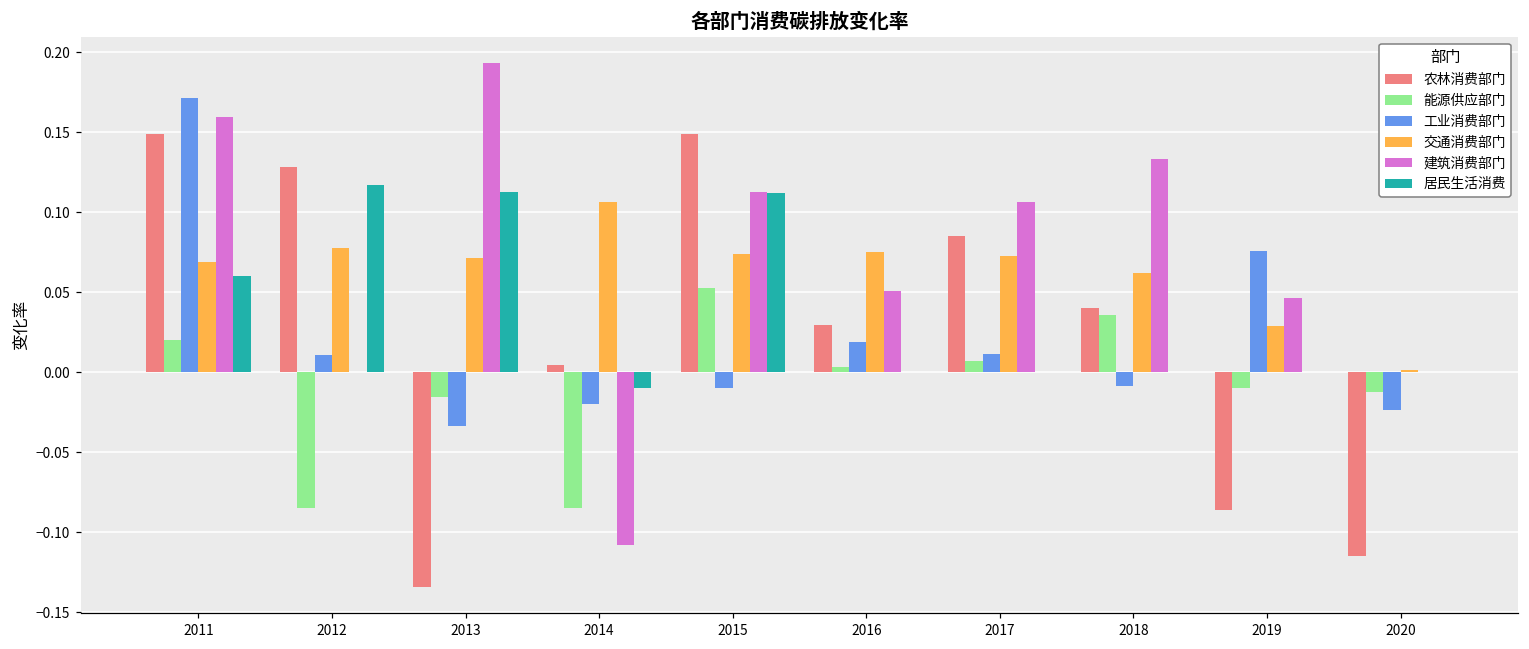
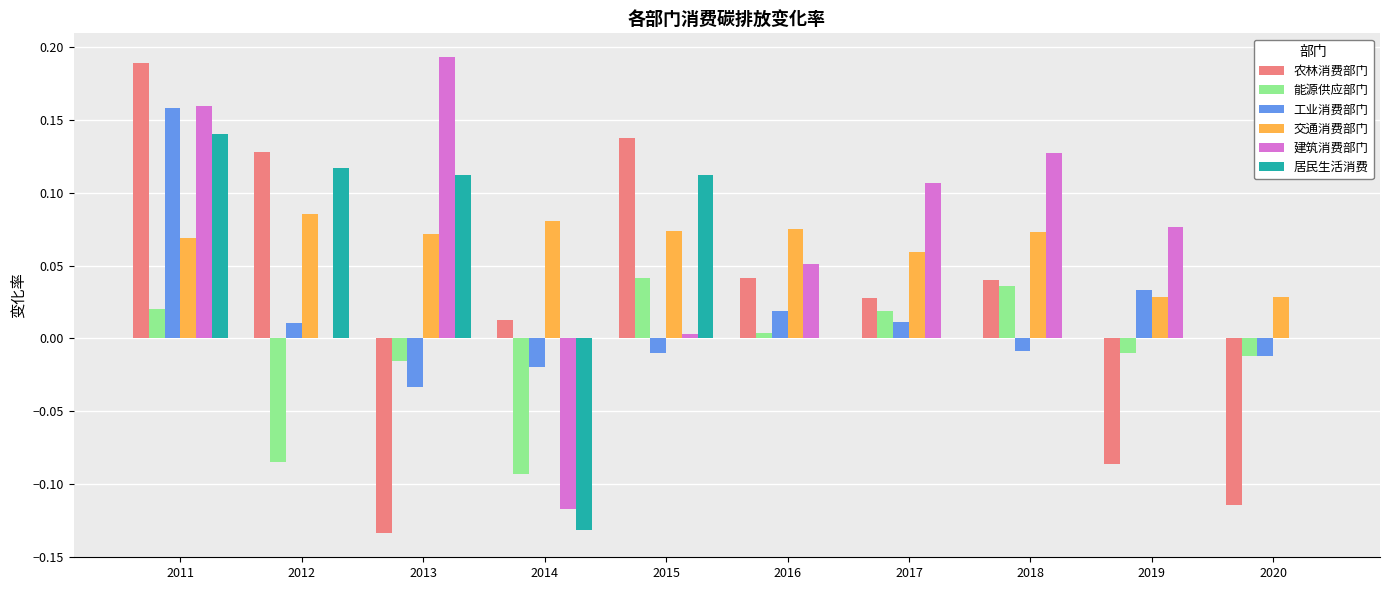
农林消费部门, 2011: 0.149 -> 0.190
工业消费部门, 2011: 0.171 -> 0.159
居民生活消费, 2011: 0.060 -> 0.141
交通消费部门, 2012: 0.078 -> 0.086
农林消费部门, 2014: 0.005 -> 0.012
能源供应部门, 2014: -0.085 -> -0.093
交通消费部门, 2014: 0.107 -> 0.080
建筑消费部门, 2014: -0.108 -> -0.117
居民生活消费, 2014: -0.010 -> -0.131
农林消费部门, 2015: 0.149 -> 0.138
能源供应部门, 2015: 0.053 -> 0.041
建筑消费部门, 2015: 0.113 -> 0.003
农林消费部门, 2016: 0.030 -> 0.041
农林消费部门, 2017: 0.085 -> 0.028
能源供应部门, 2017: 0.007 -> 0.019
交通消费部门, 2017: 0.072 -> 0.059
交通消费部门, 2018: 0.062 -> 0.073
建筑消费部门, 2018: 0.133 -> 0.127
工业消费部门, 2019: 0.076 -> 0.033
建筑消费部门, 2019: 0.047 -> 0.076
工业消费部门, 2020: -0.024 -> -0.012
交通消费部门, 2020: 0.001 -> 0.028
